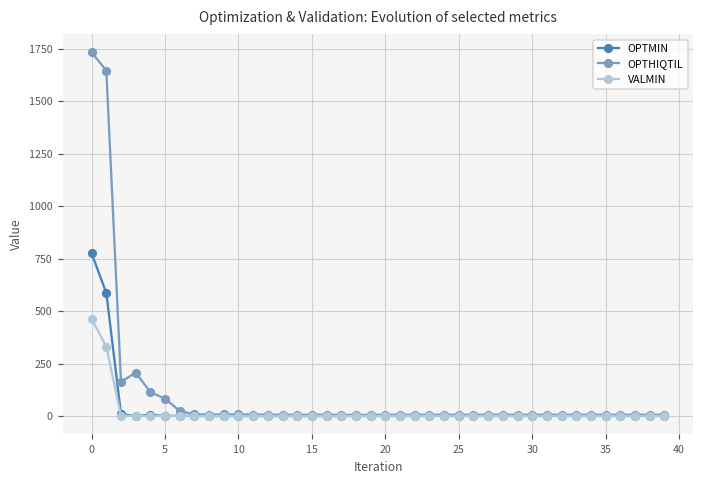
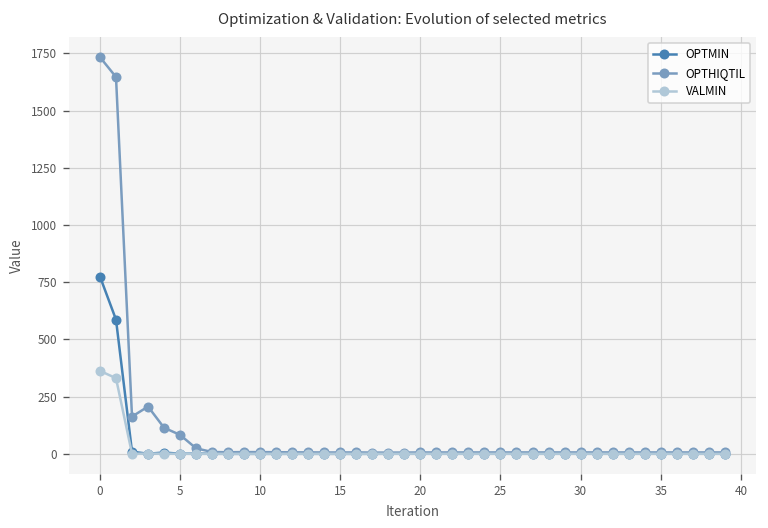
VALMIN, 0: 460 -> 360
